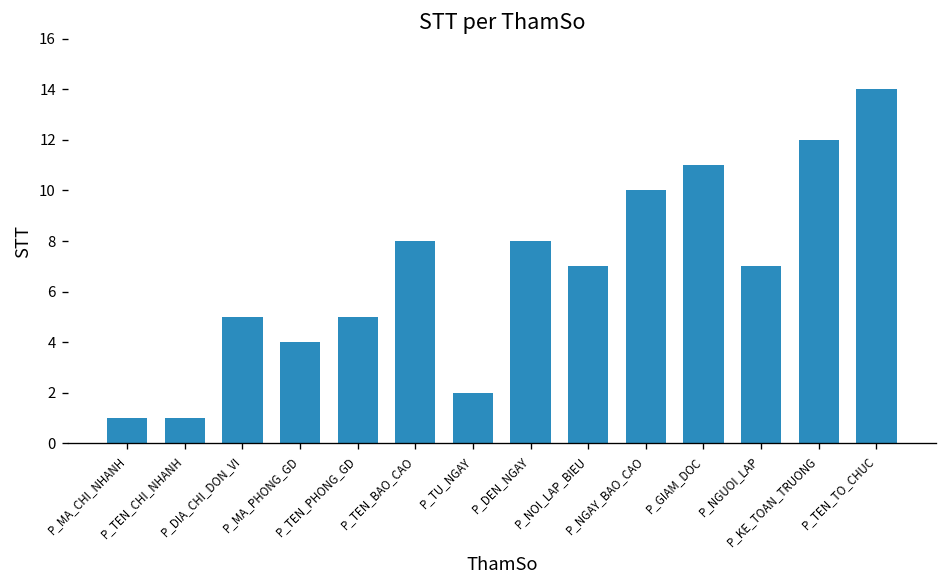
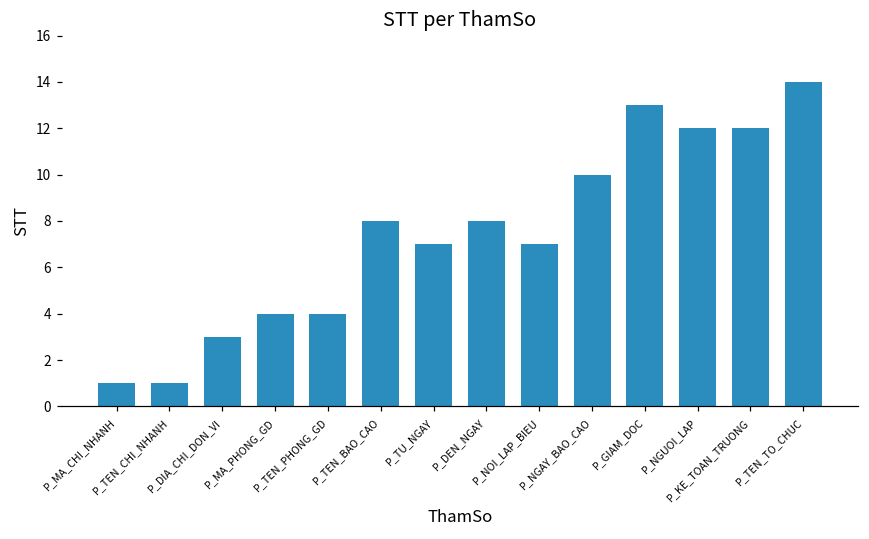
P_DIA_CHI_DON_VI: 5 -> 3
P_TEN_PHONG_GD: 5 -> 4
P_TU_NGAY: 2 -> 7
P_GIAM_DOC: 11 -> 13
P_NGUOI_LAP: 7 -> 12
